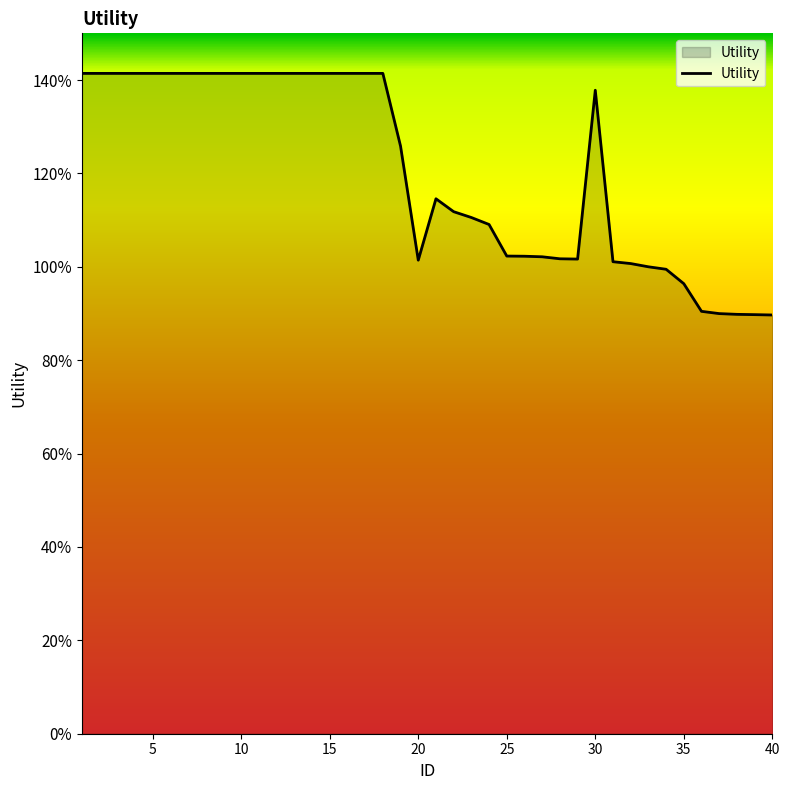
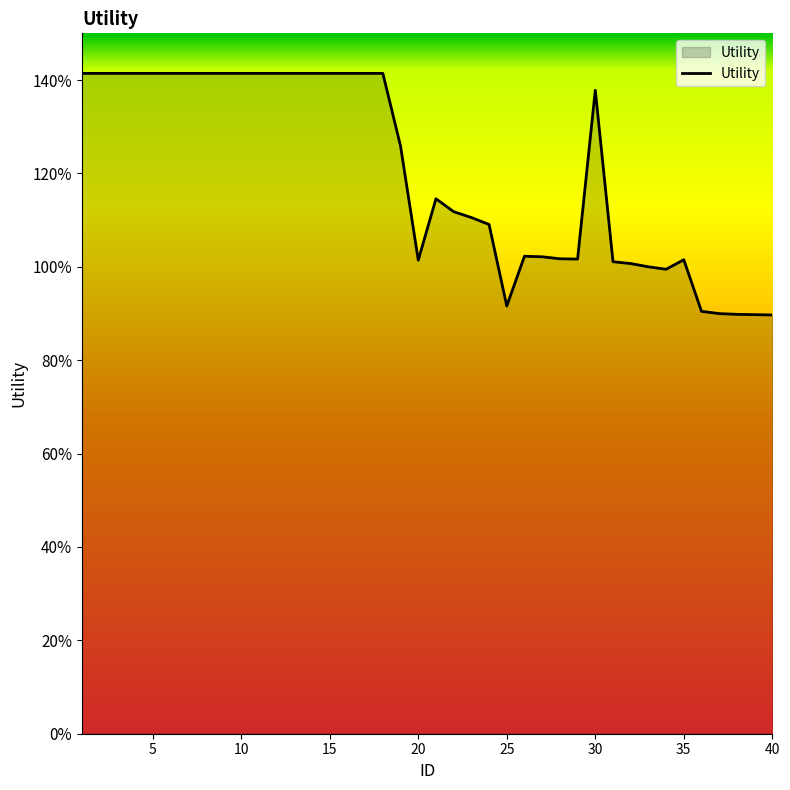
25: 102% -> 92%
35: 96% -> 102%
